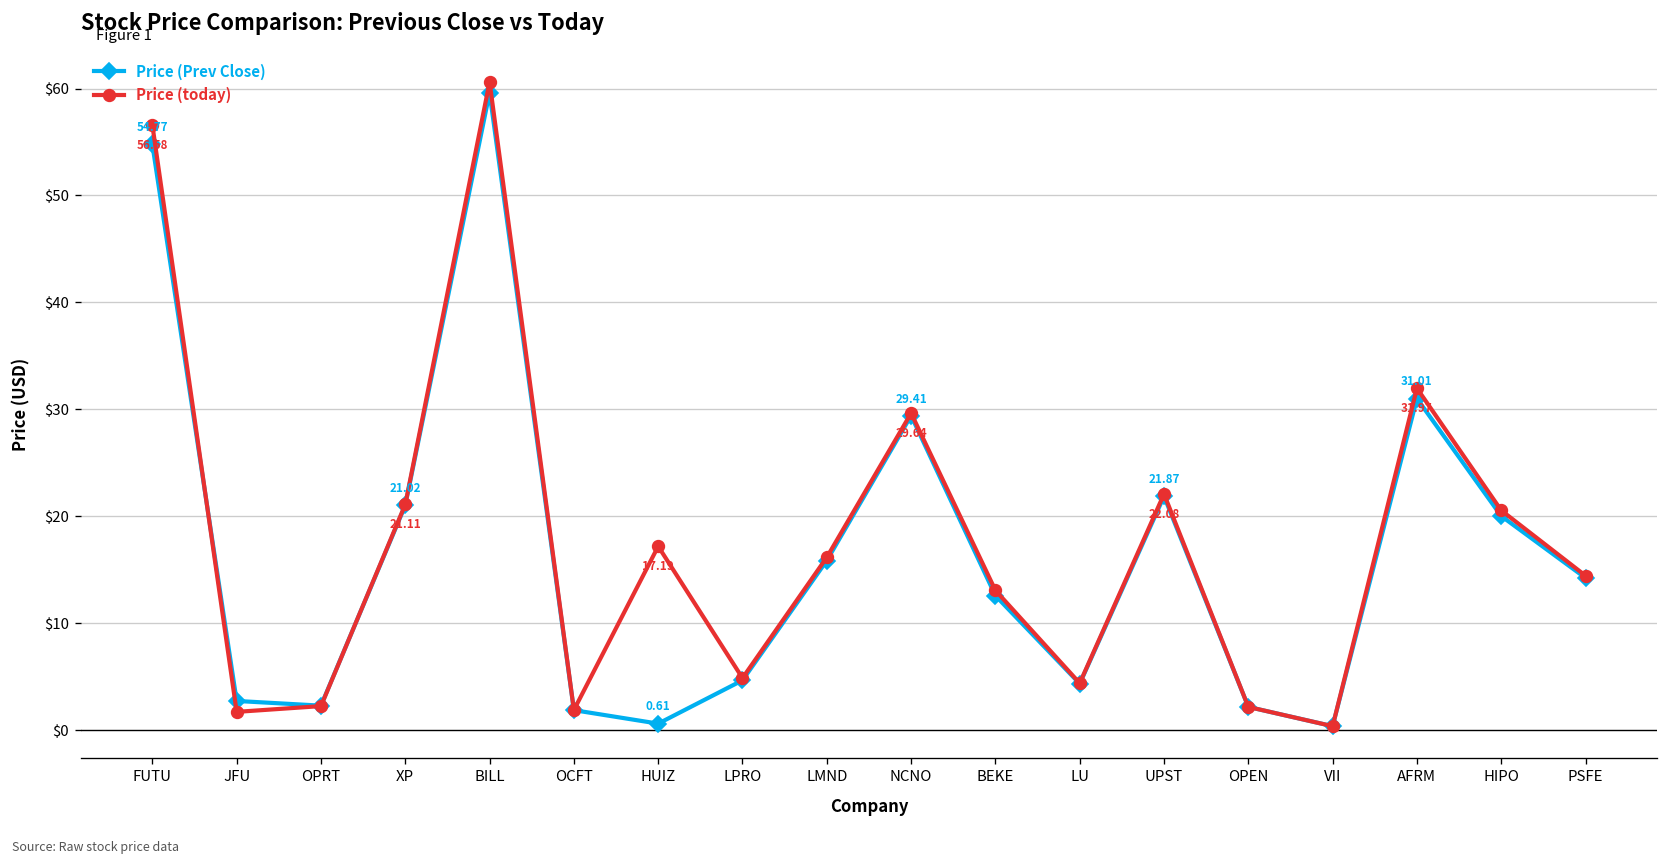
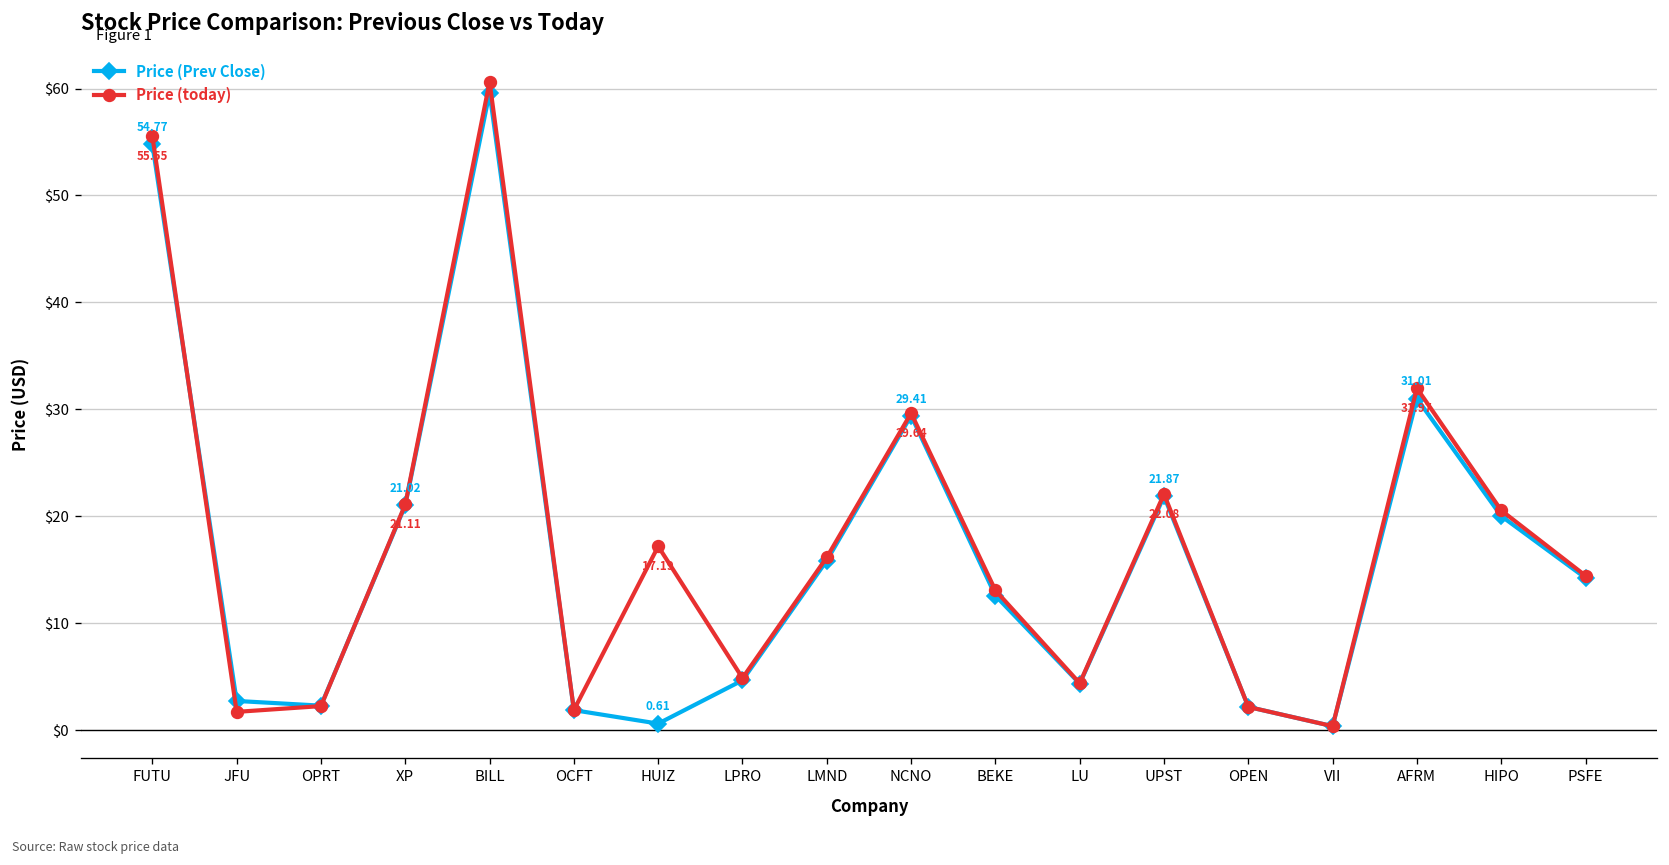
Price (today), FUTU: 56.58 -> 55.55
